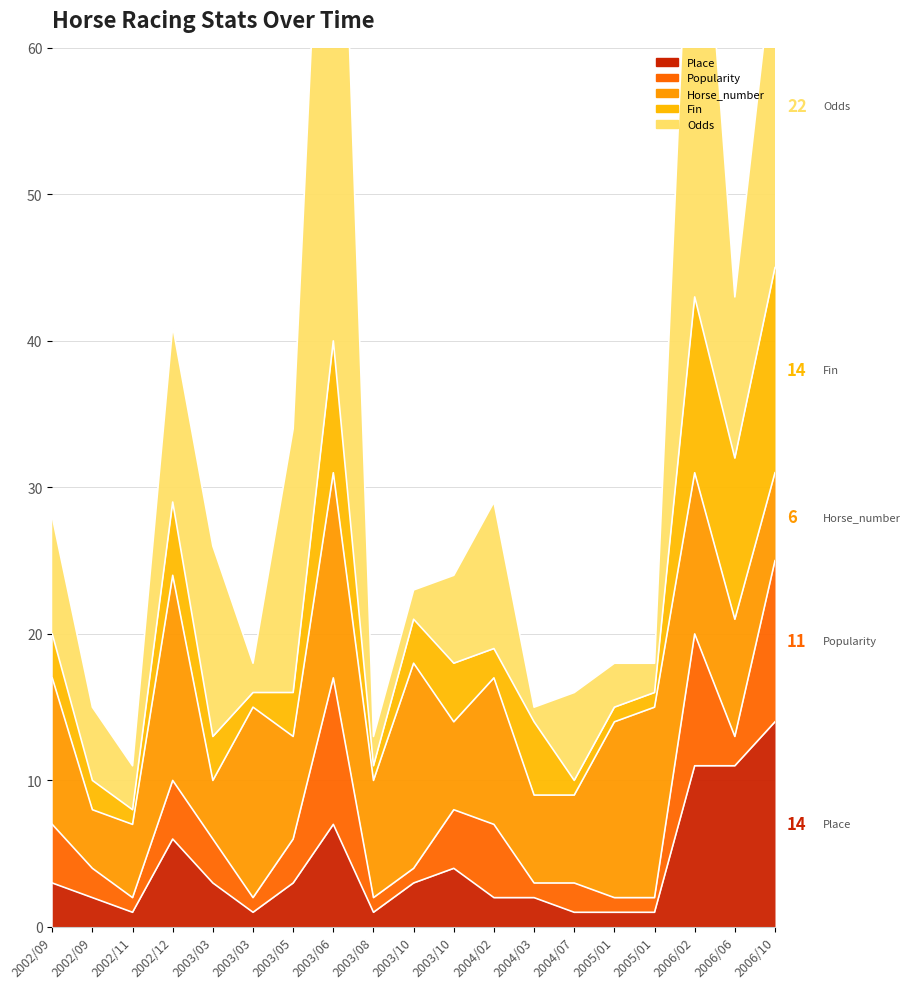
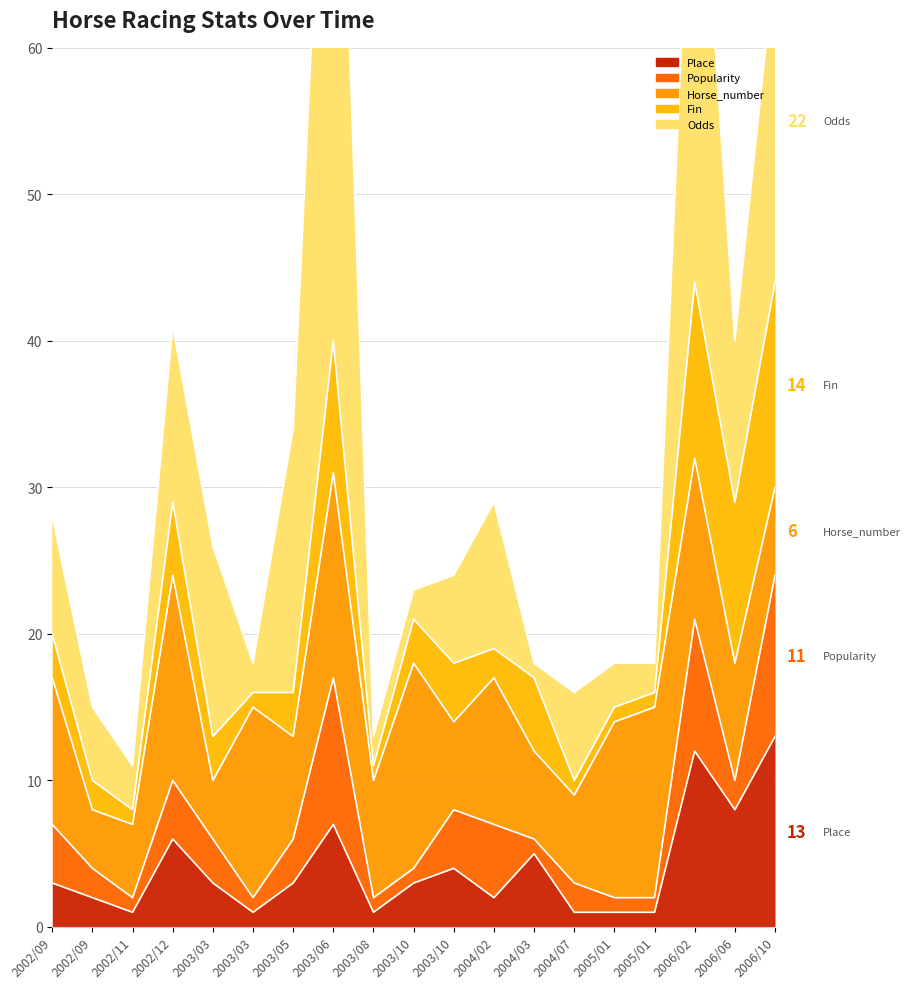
Place, 2004/03: 2 -> 5
Place, 2006/02: 11 -> 12
Place, 2006/06: 11 -> 8
Place, 2006/10: 14 -> 13
